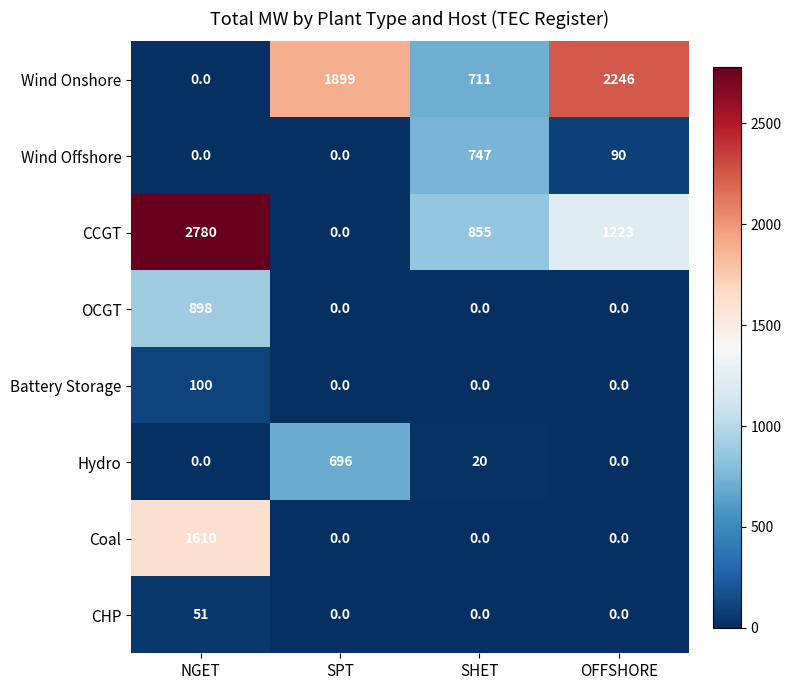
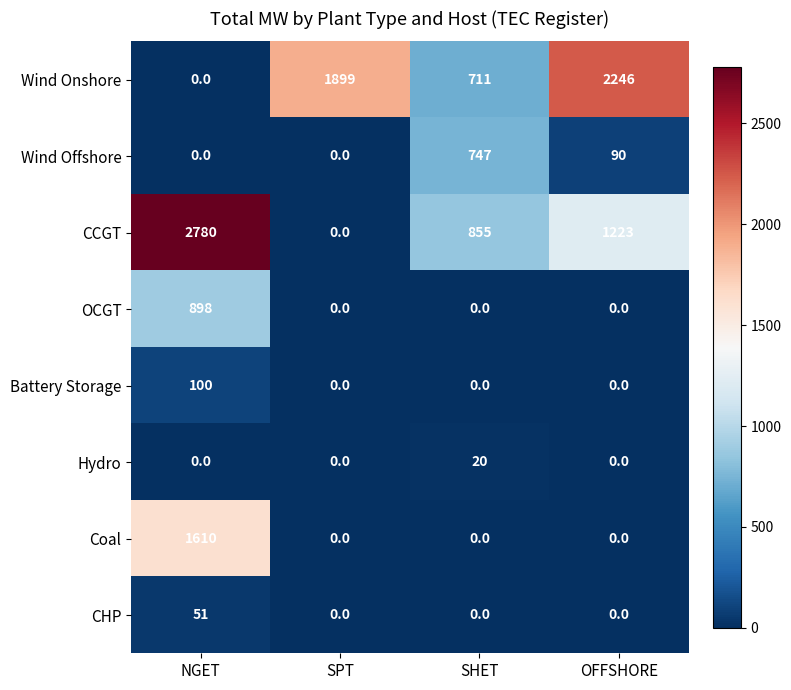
Hydro, SPT: 696 -> 0.0
